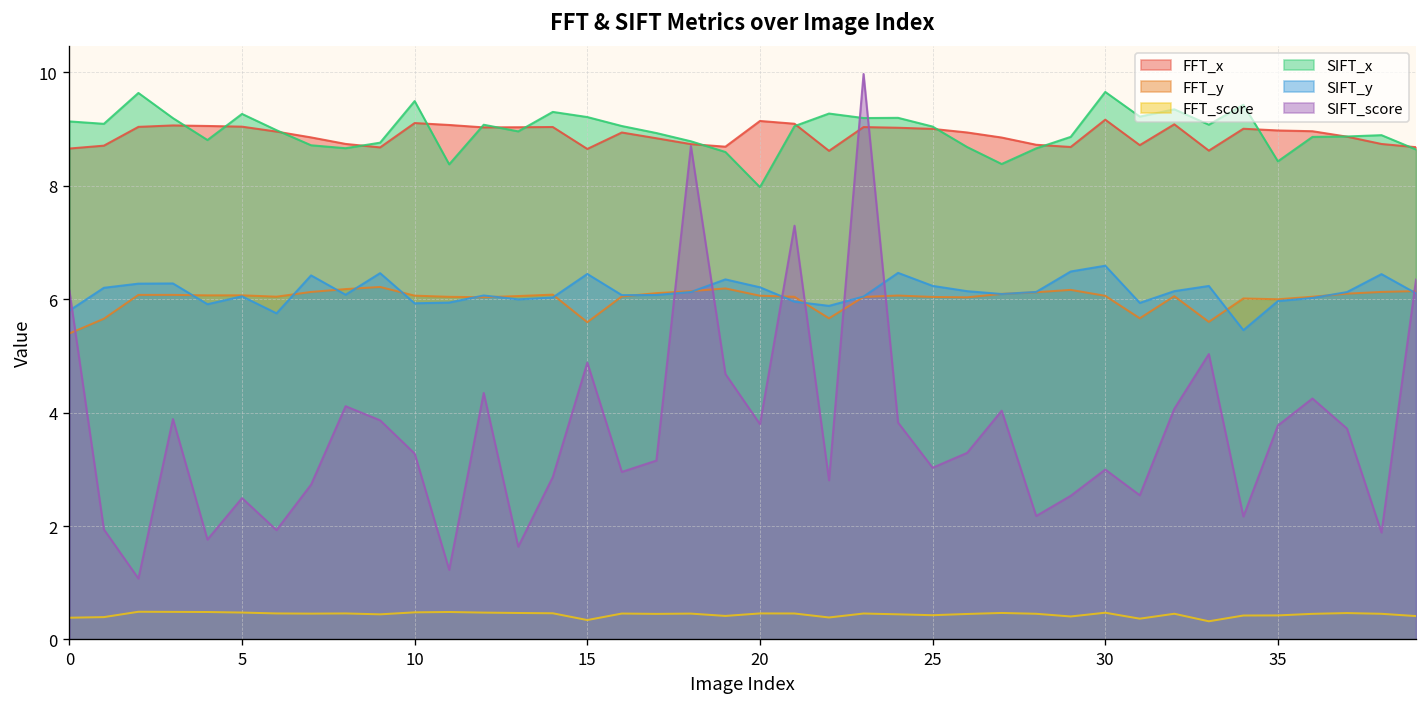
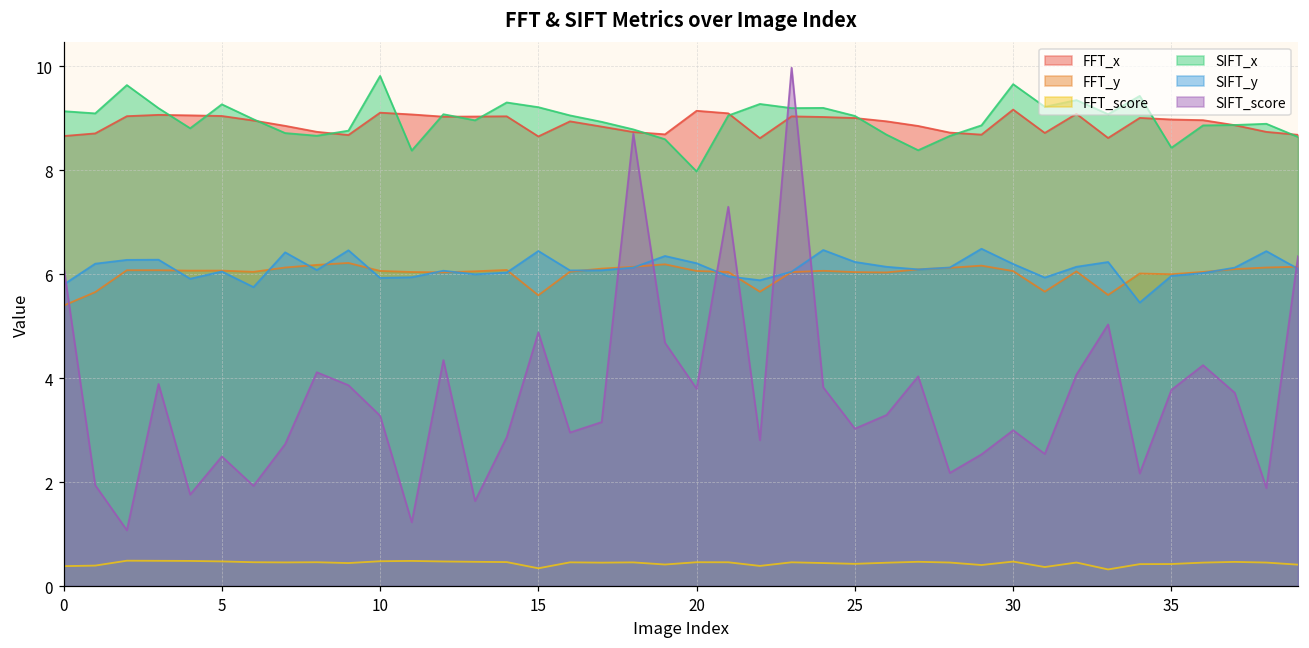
SIFT_x, 10: 9.5 -> 9.8
SIFT_y, 30: 6.6 -> 6.2
